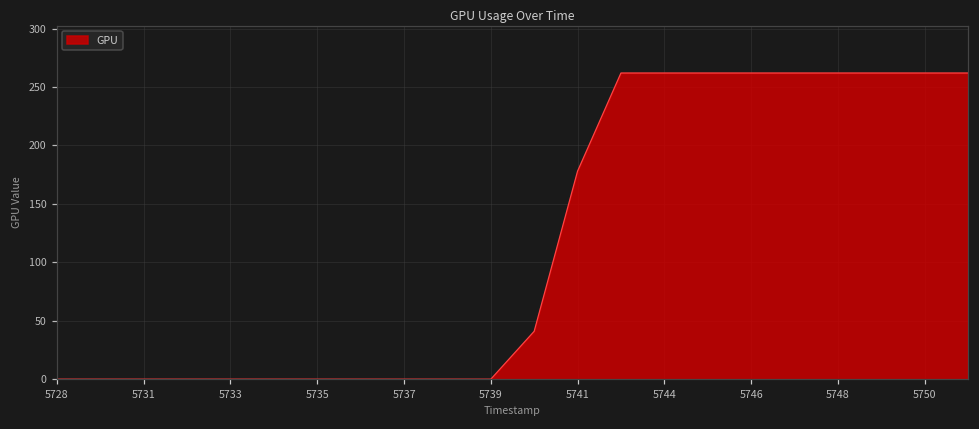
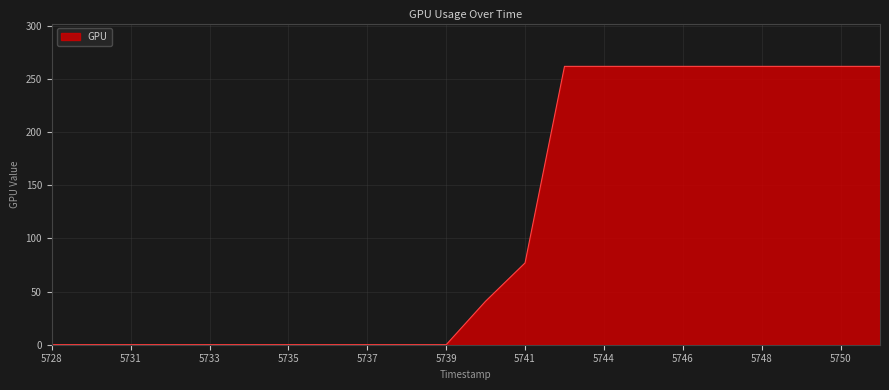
5741: 178 -> 77
